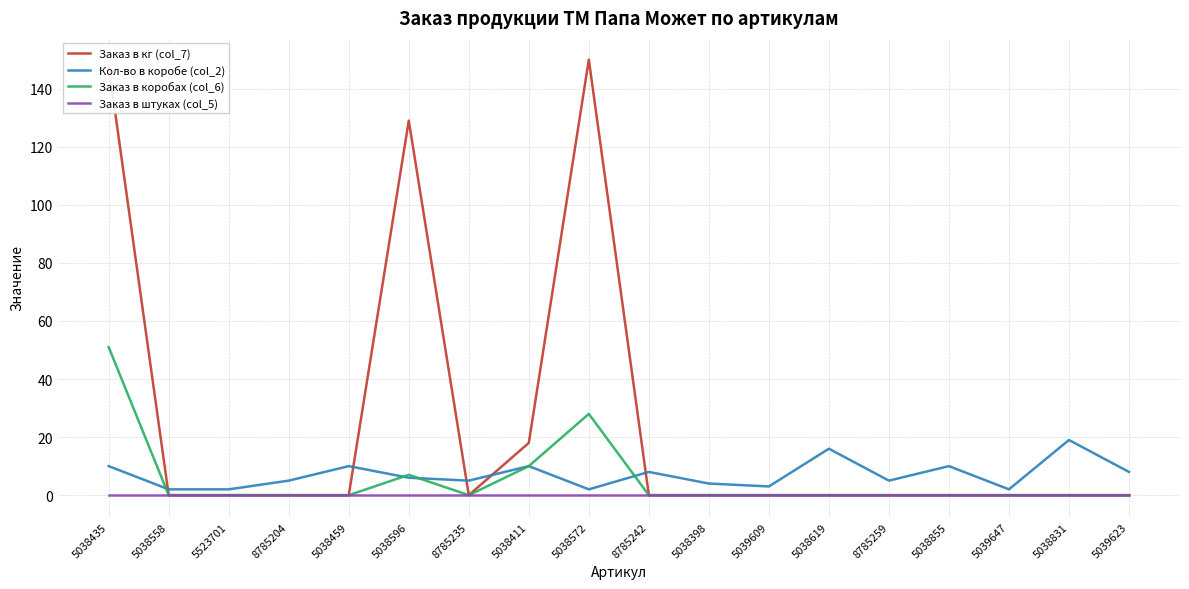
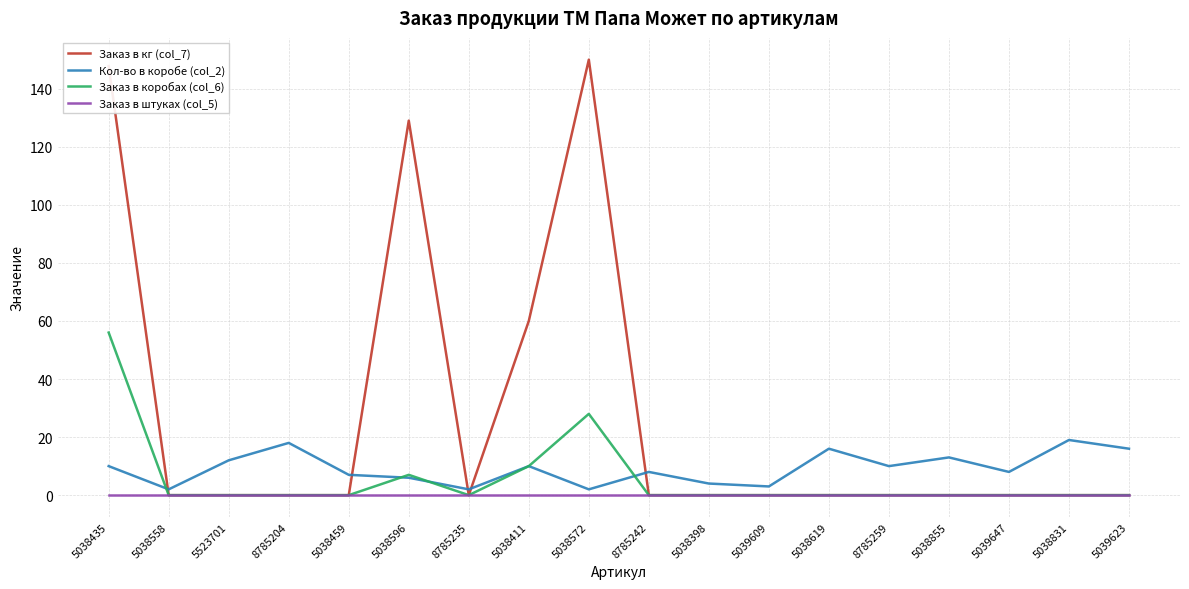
Заказ в коробах (col_6), 5038435: 51 -> 56
Кол-во в коробе (col_2), 5523701: 2 -> 12
Кол-во в коробе (col_2), 8785204: 5 -> 18
Кол-во в коробе (col_2), 5038459: 10 -> 7
Кол-во в коробе (col_2), 8785235: 5 -> 2
Заказ в кг (col_7), 5038411: 18 -> 60
Кол-во в коробе (col_2), 8785259: 5 -> 10
Кол-во в коробе (col_2), 5038855: 10 -> 13
Кол-во в коробе (col_2), 5039647: 2 -> 8
Кол-во в коробе (col_2), 5039623: 8 -> 16
